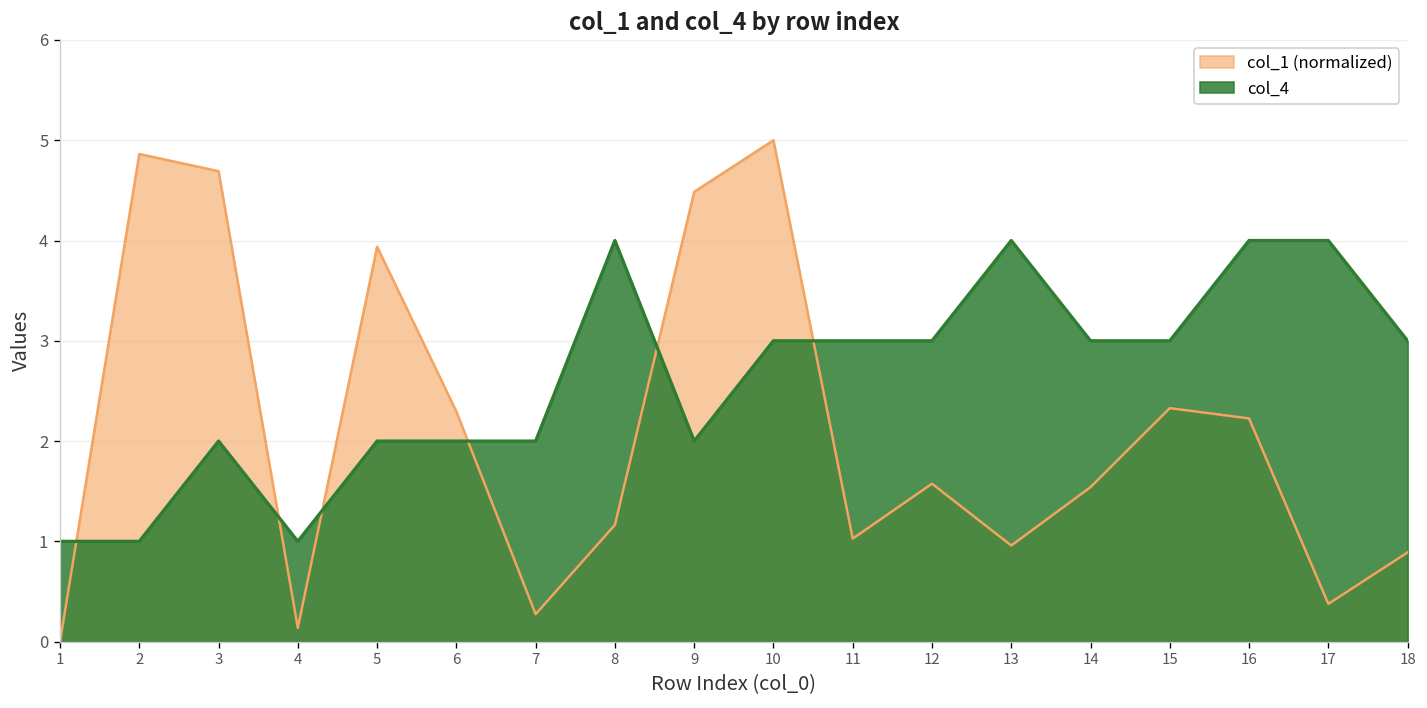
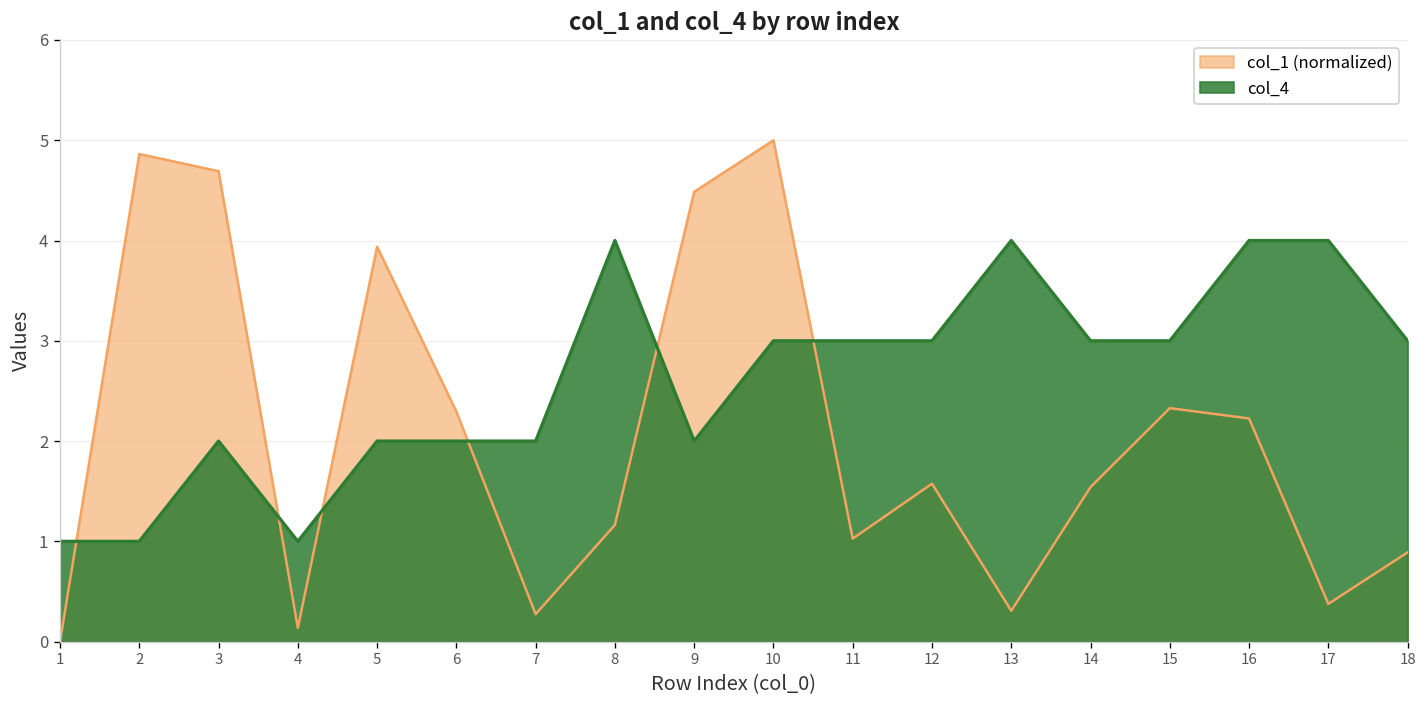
col_1 (normalized), 13: 1.0 -> 0.3
